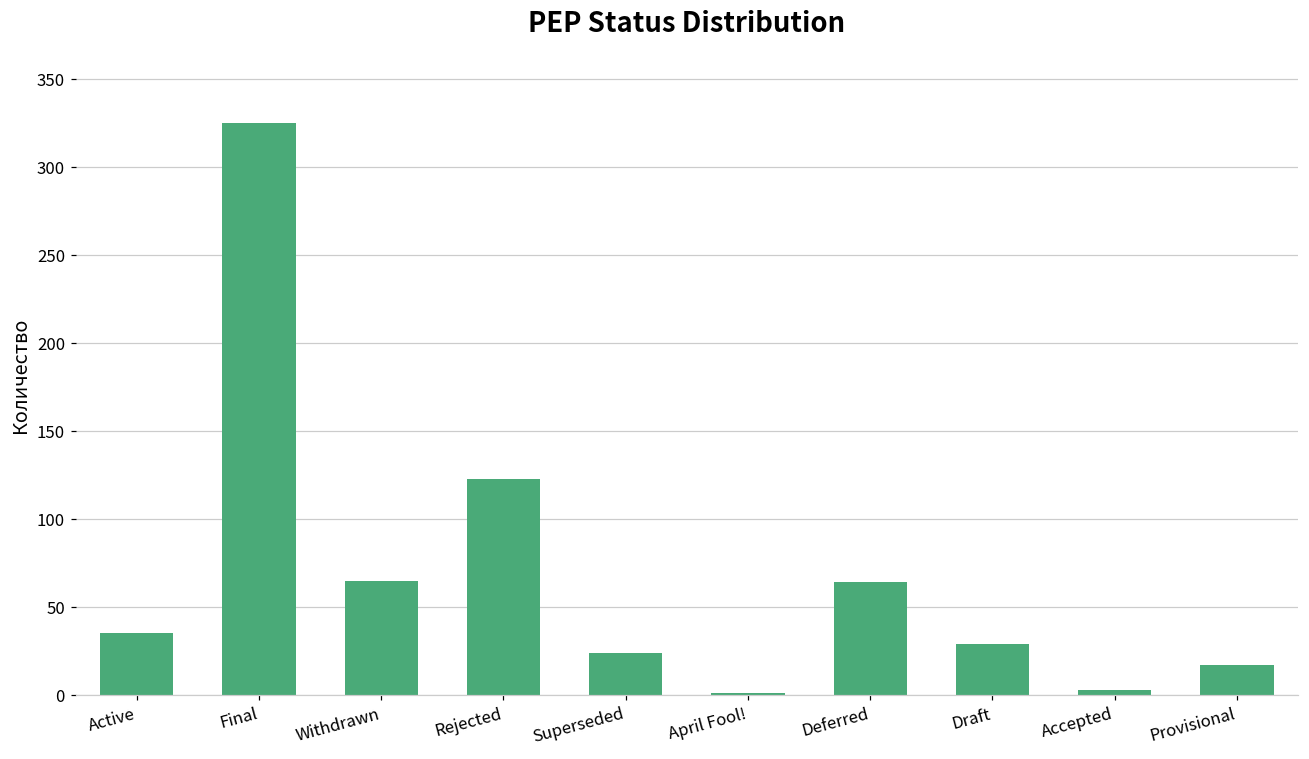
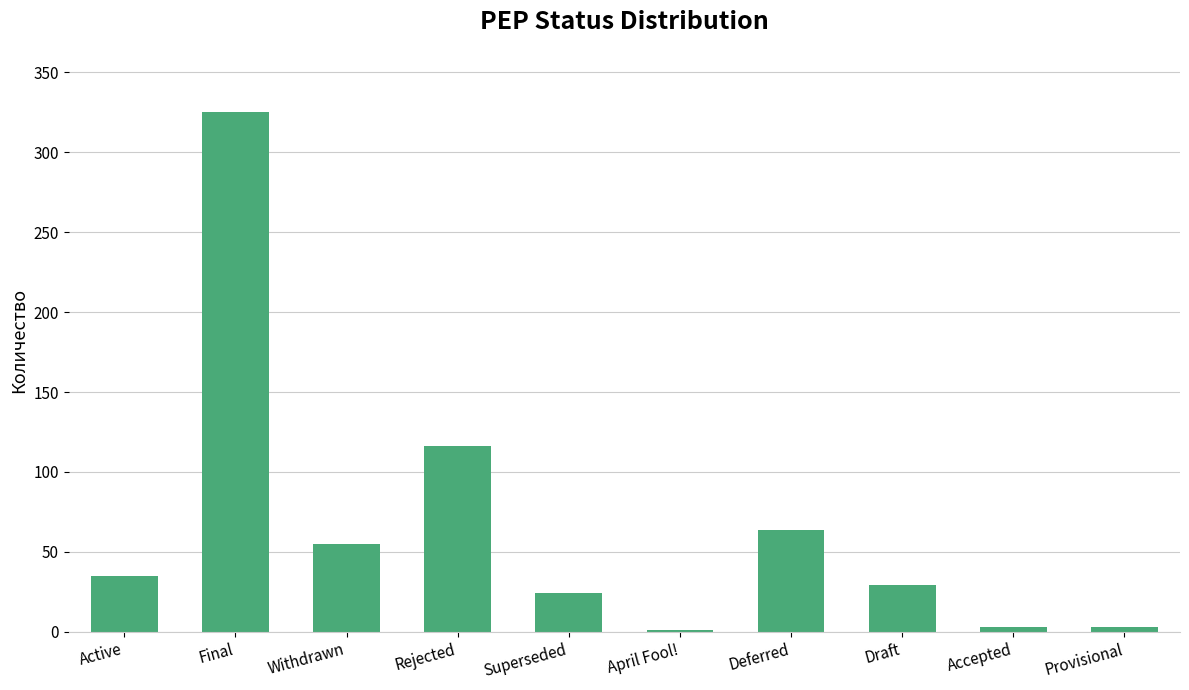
Withdrawn: 65 -> 55
Rejected: 123 -> 116
Provisional: 17 -> 3
